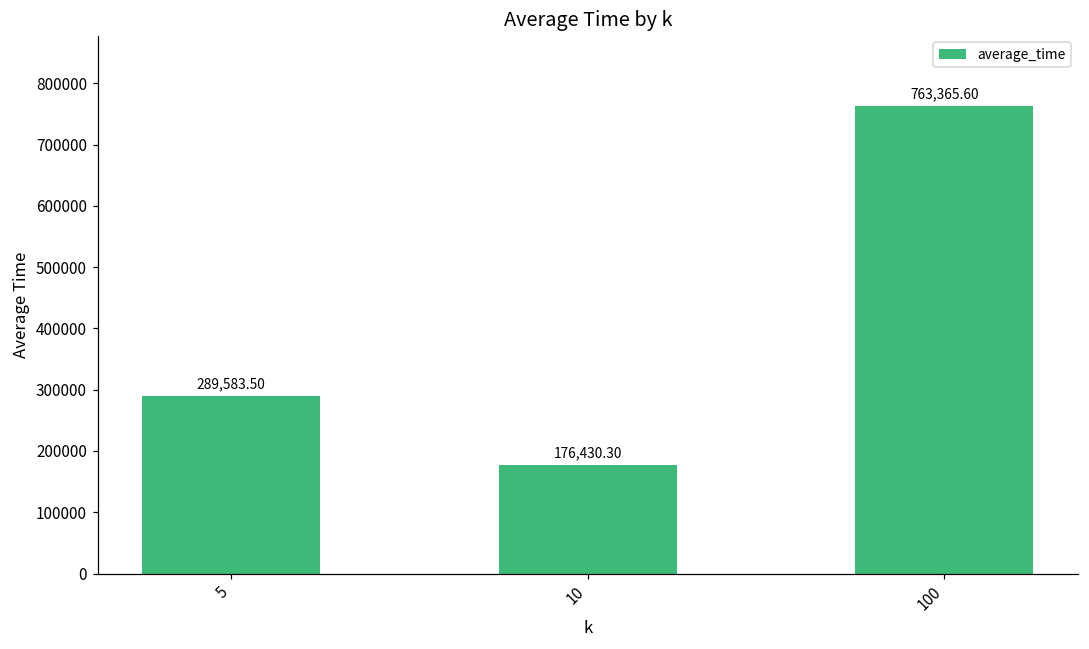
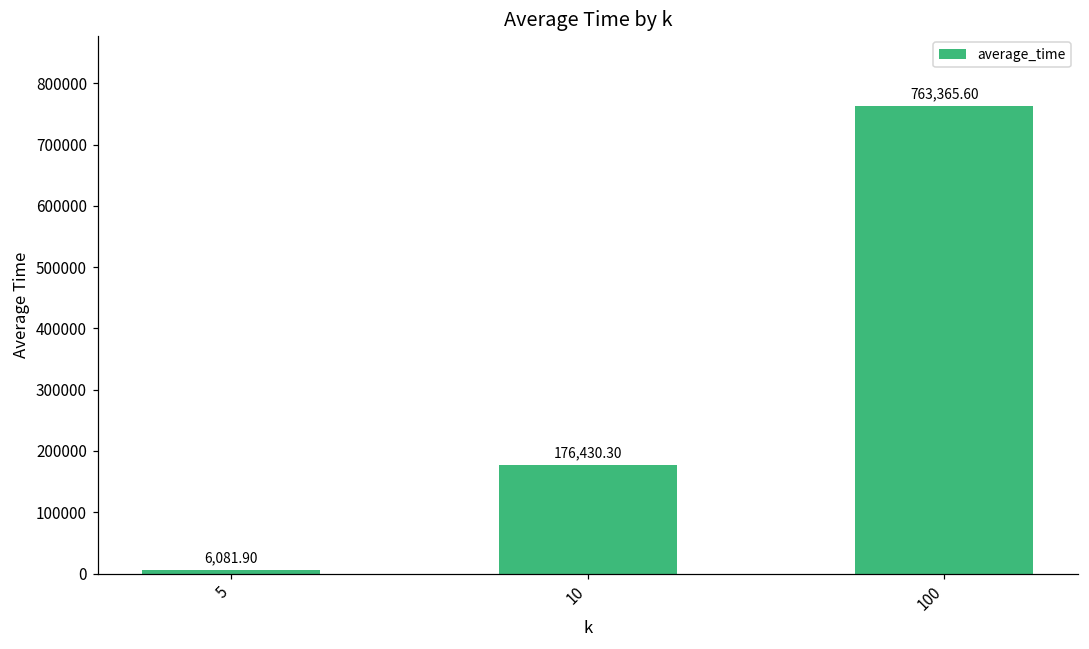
5: 289,583.50 -> 6,081.90
